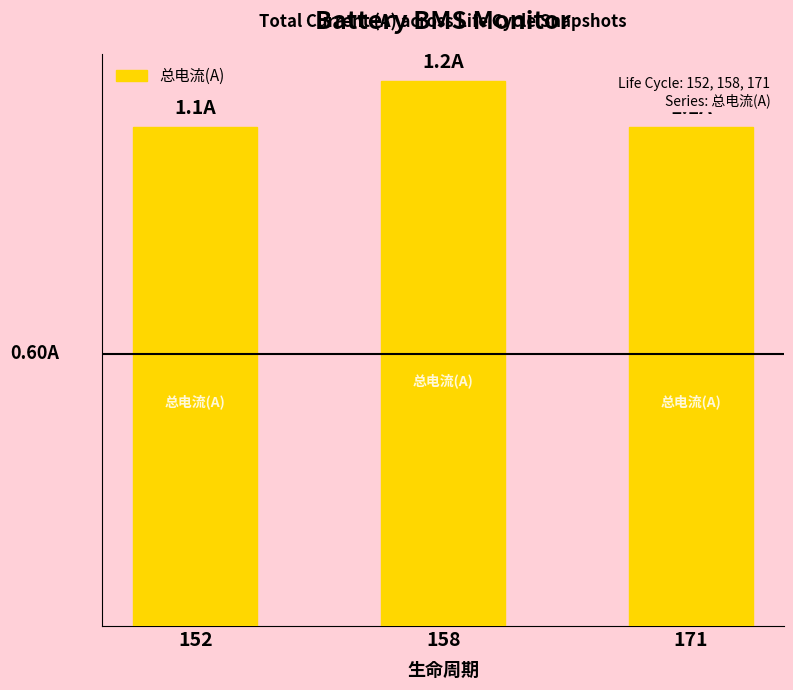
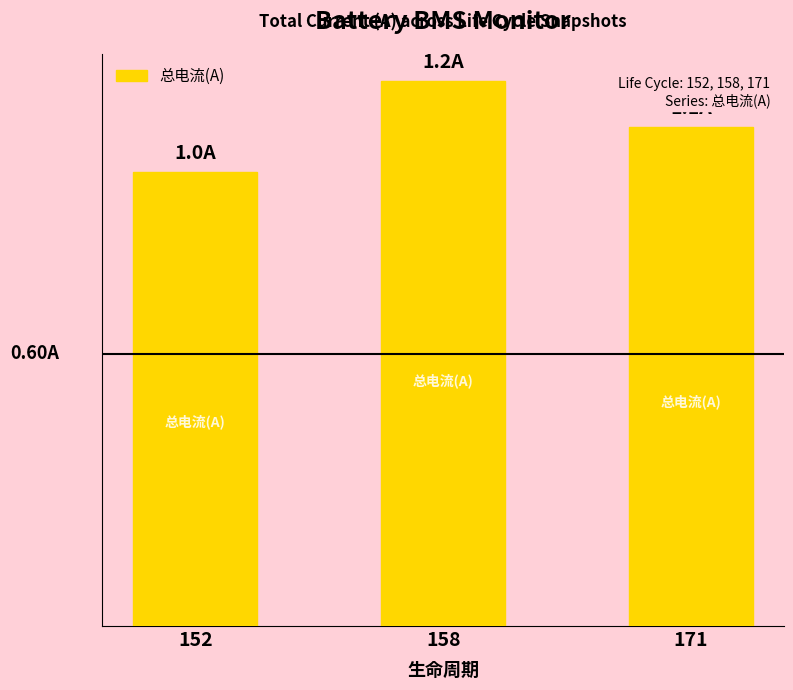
152: 1.1A -> 1.0A
